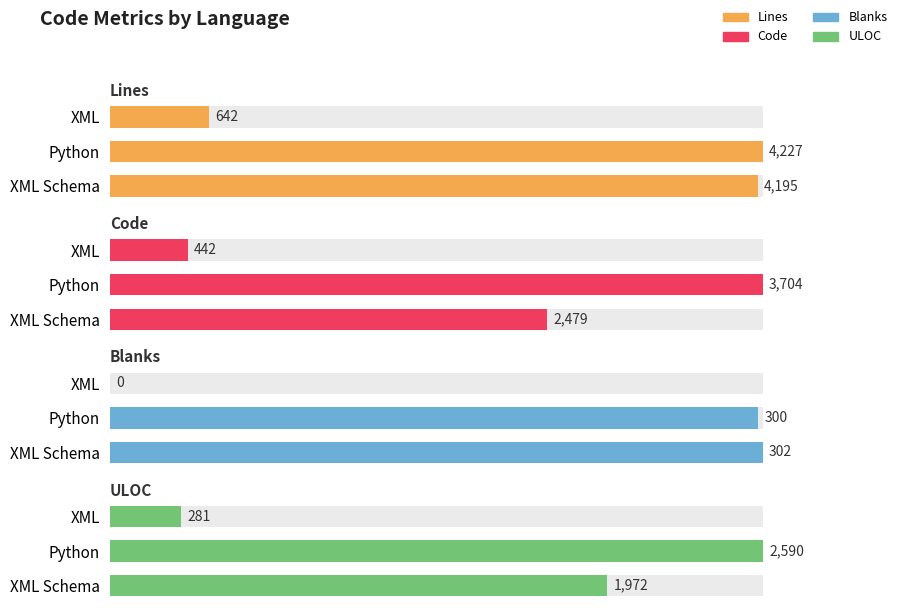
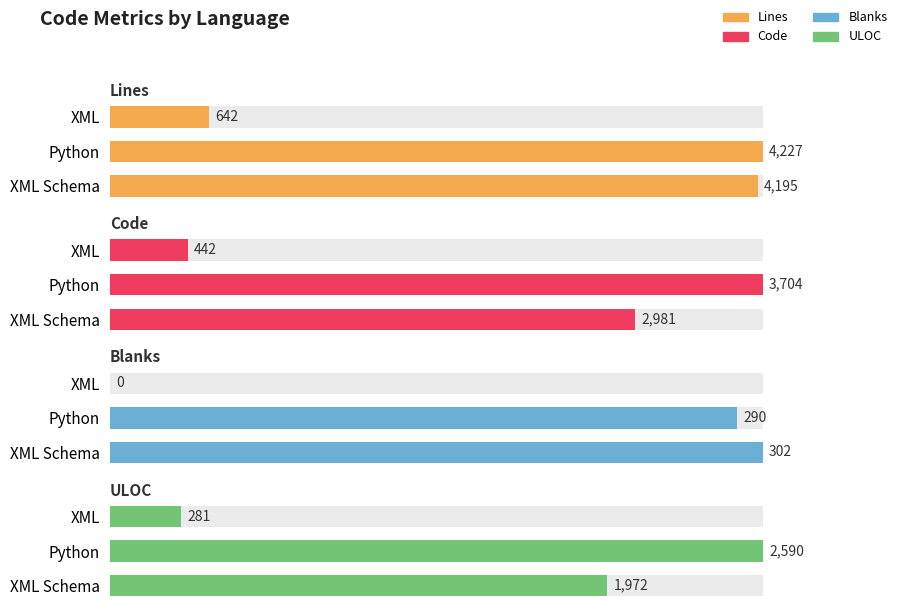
Code, Code, XML Schema: 2,479 -> 2,981
Blanks, Blanks, Python: 300 -> 290
